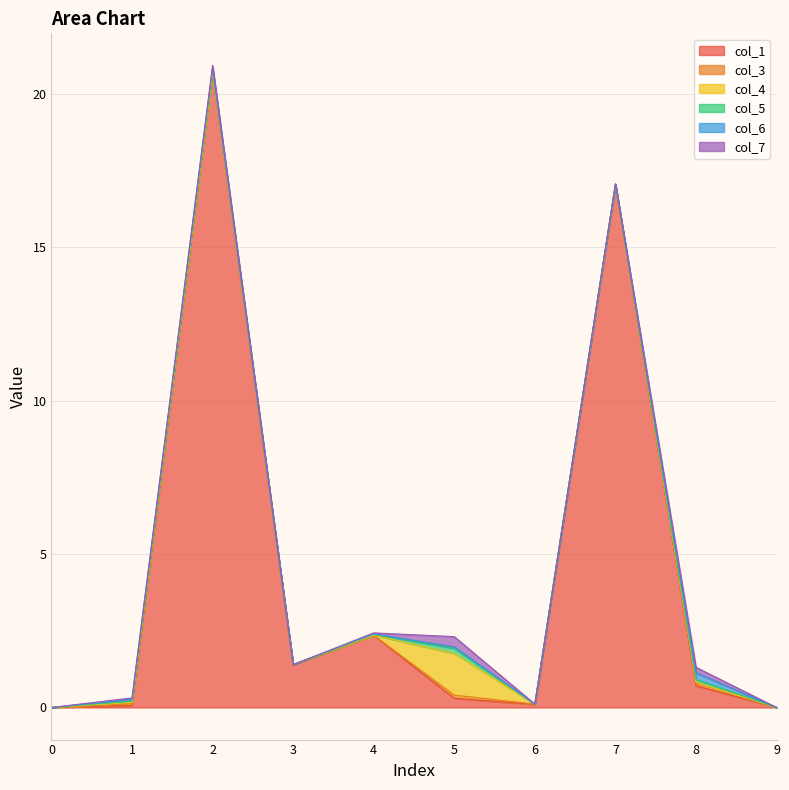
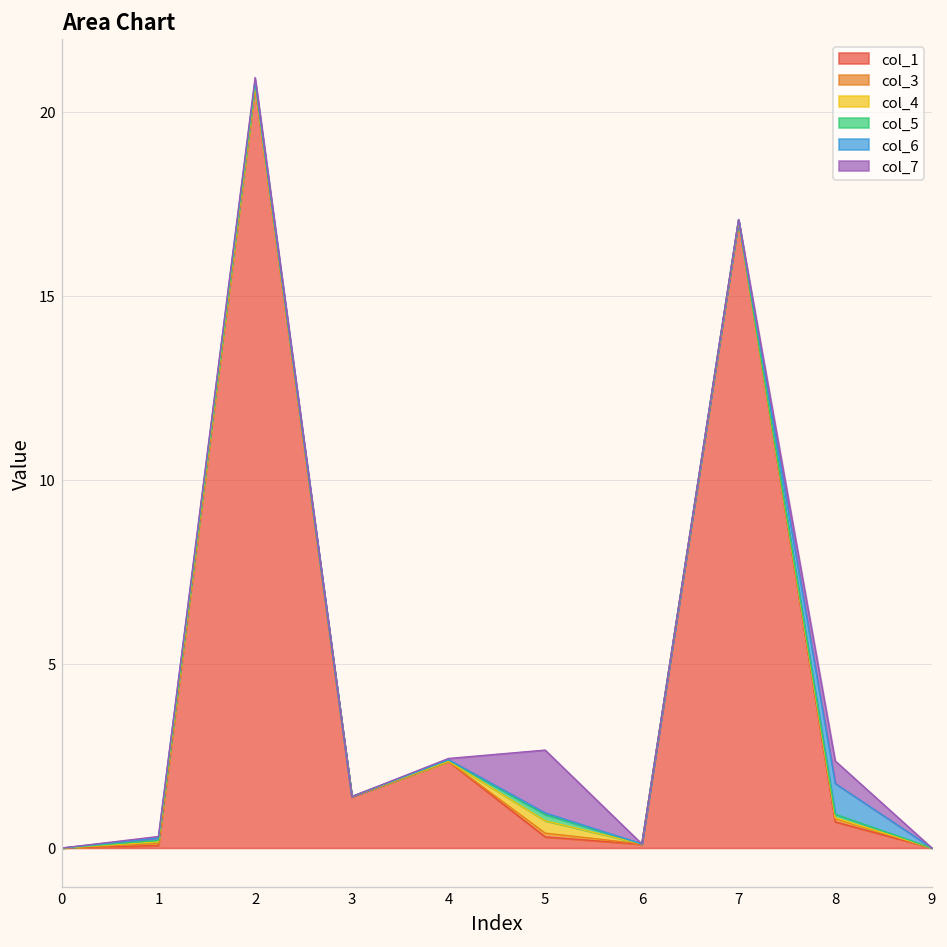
col_4, 5: 1.4 -> 0.3
col_7, 5: 0.3 -> 1.7
col_6, 8: 0.2 -> 0.8
col_7, 8: 0.2 -> 0.6
